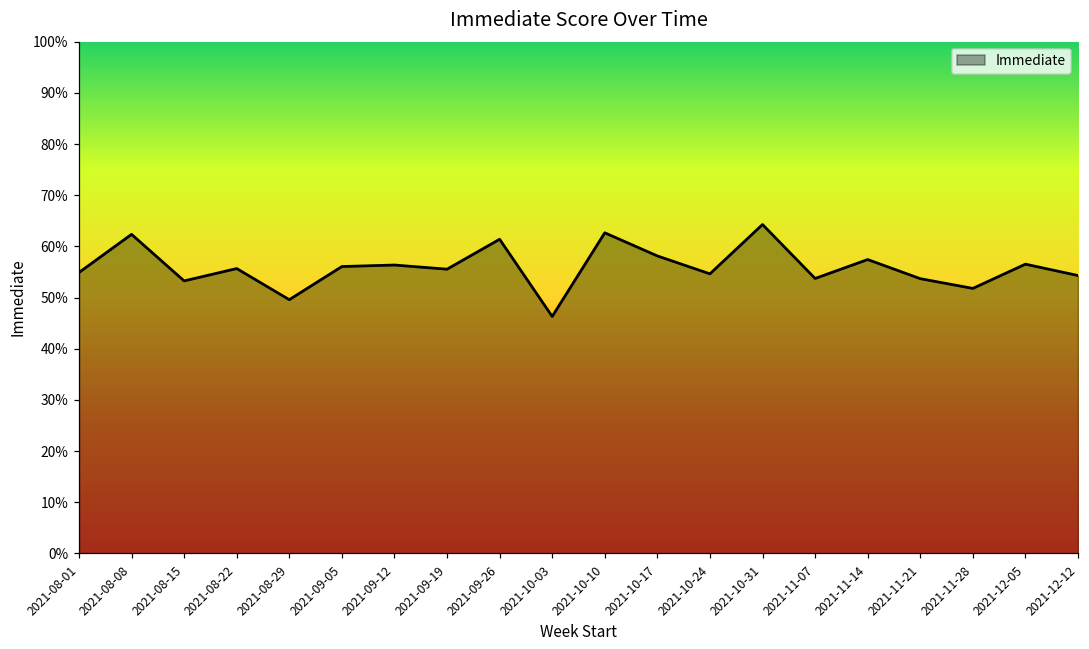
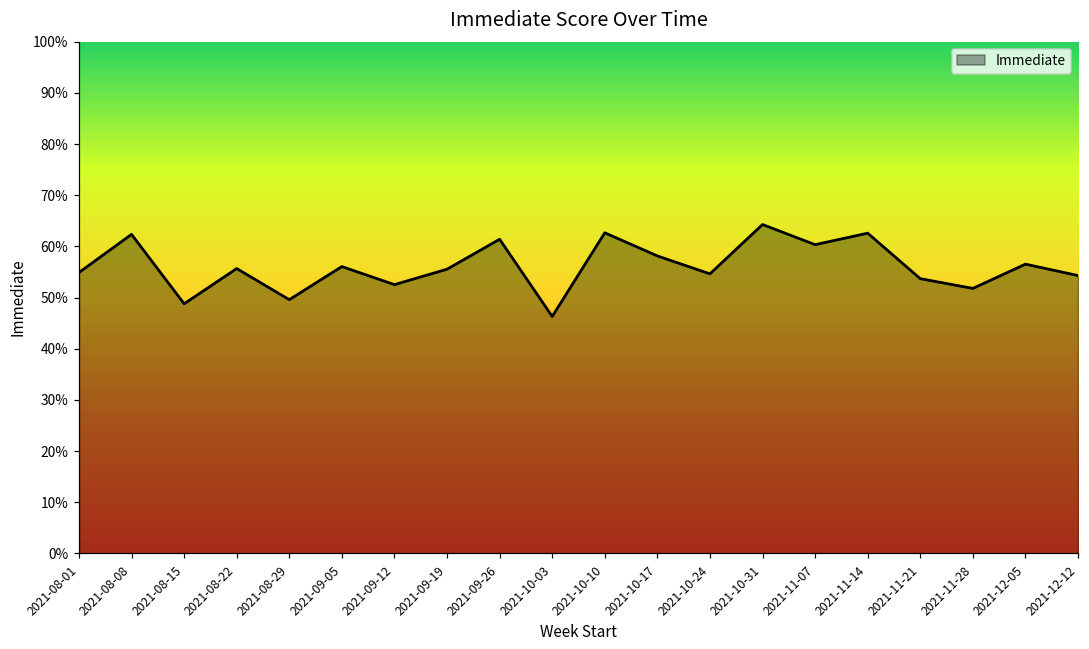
2021-08-15: 53% -> 49%
2021-09-12: 56% -> 53%
2021-11-07: 54% -> 60%
2021-11-14: 57% -> 63%
